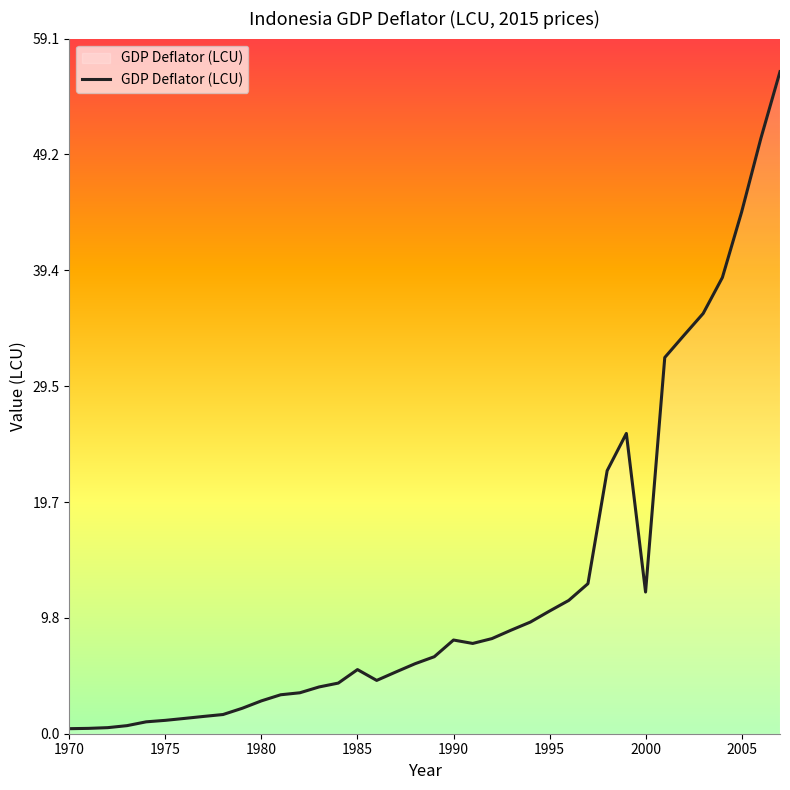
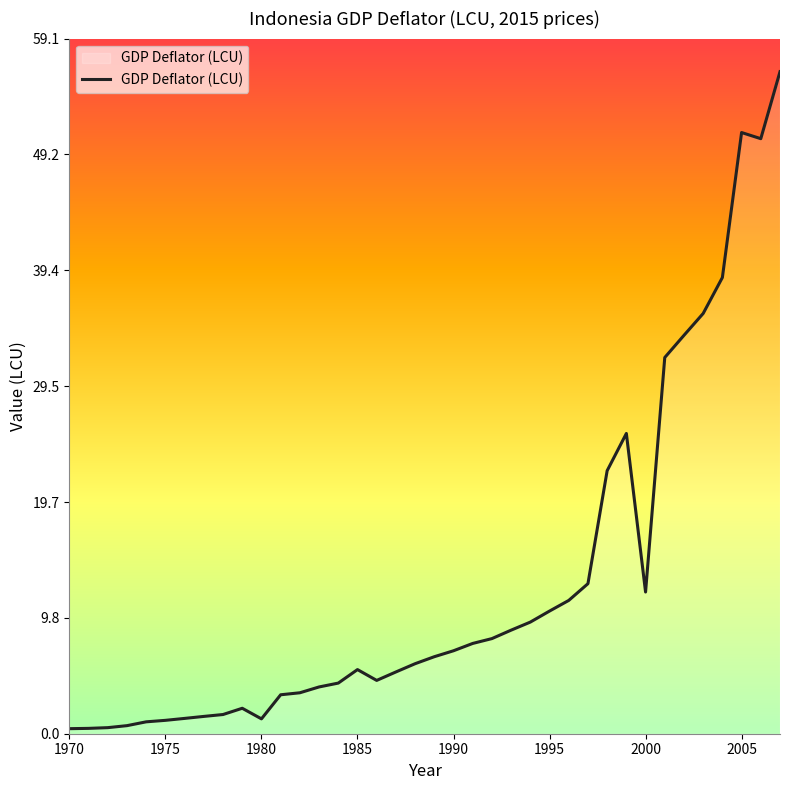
1980: 2.8 -> 1.3
1990: 8.0 -> 7.1
2005: 44.3 -> 51.1
